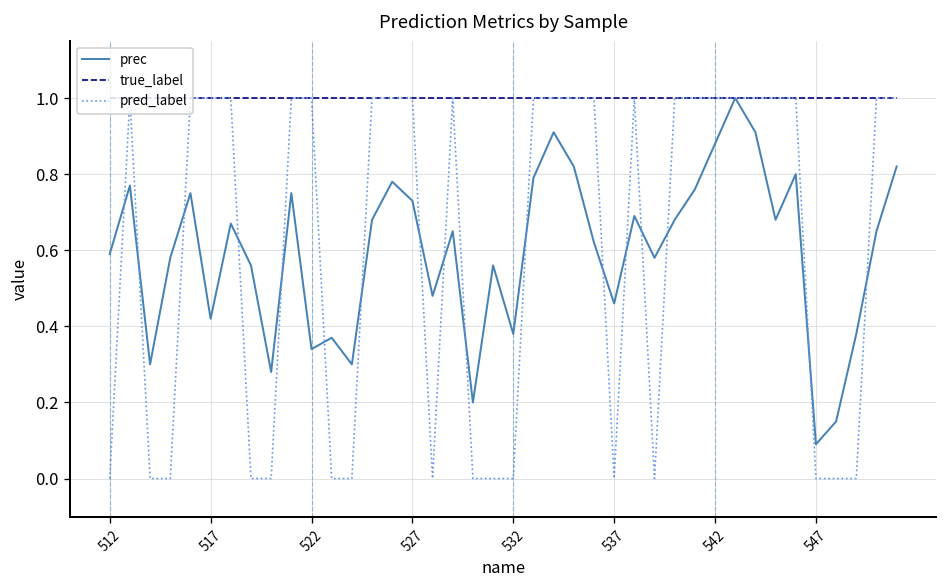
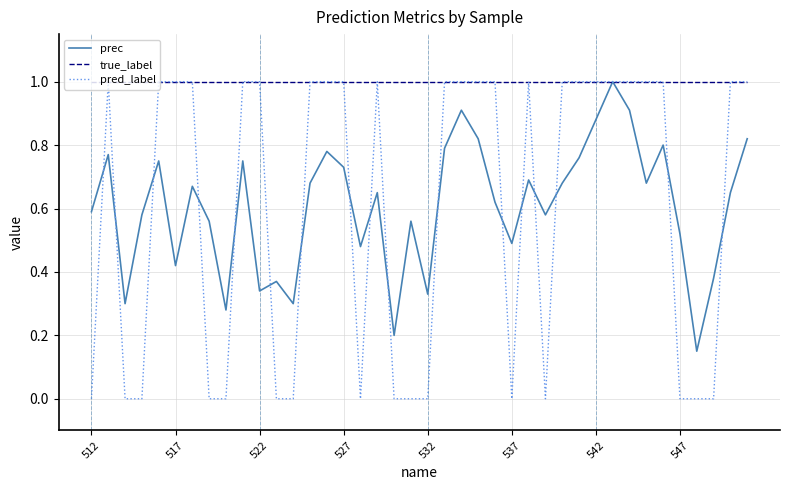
prec, 532: 0.38 -> 0.33
prec, 537: 0.46 -> 0.49
prec, 547: 0.09 -> 0.52
